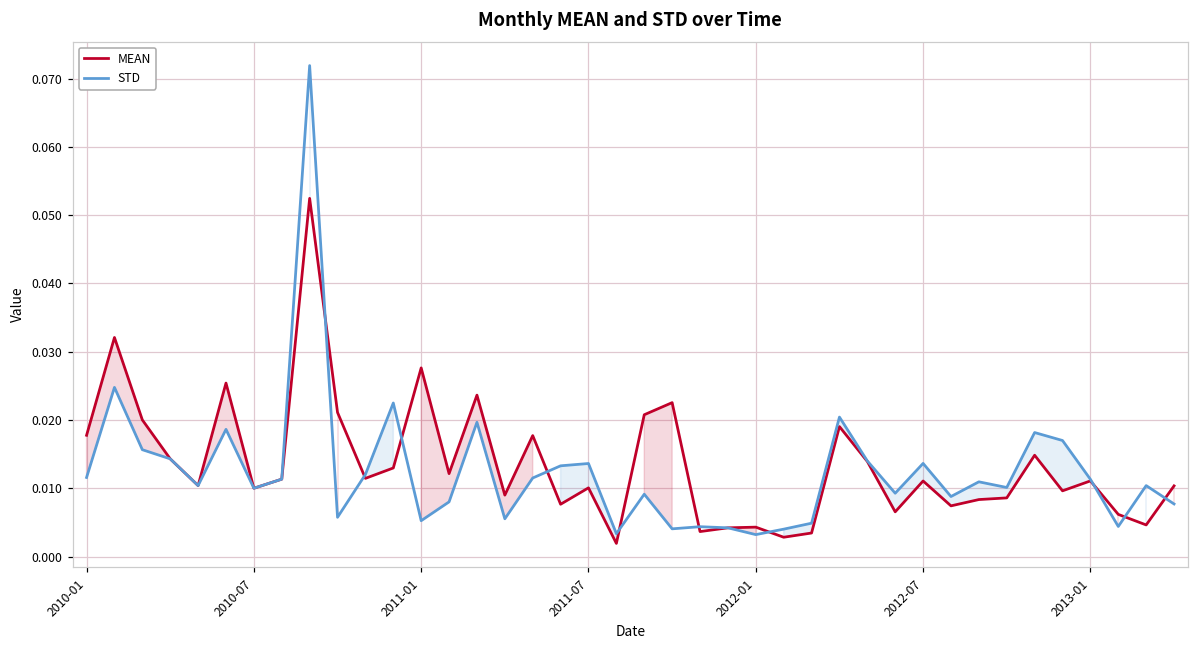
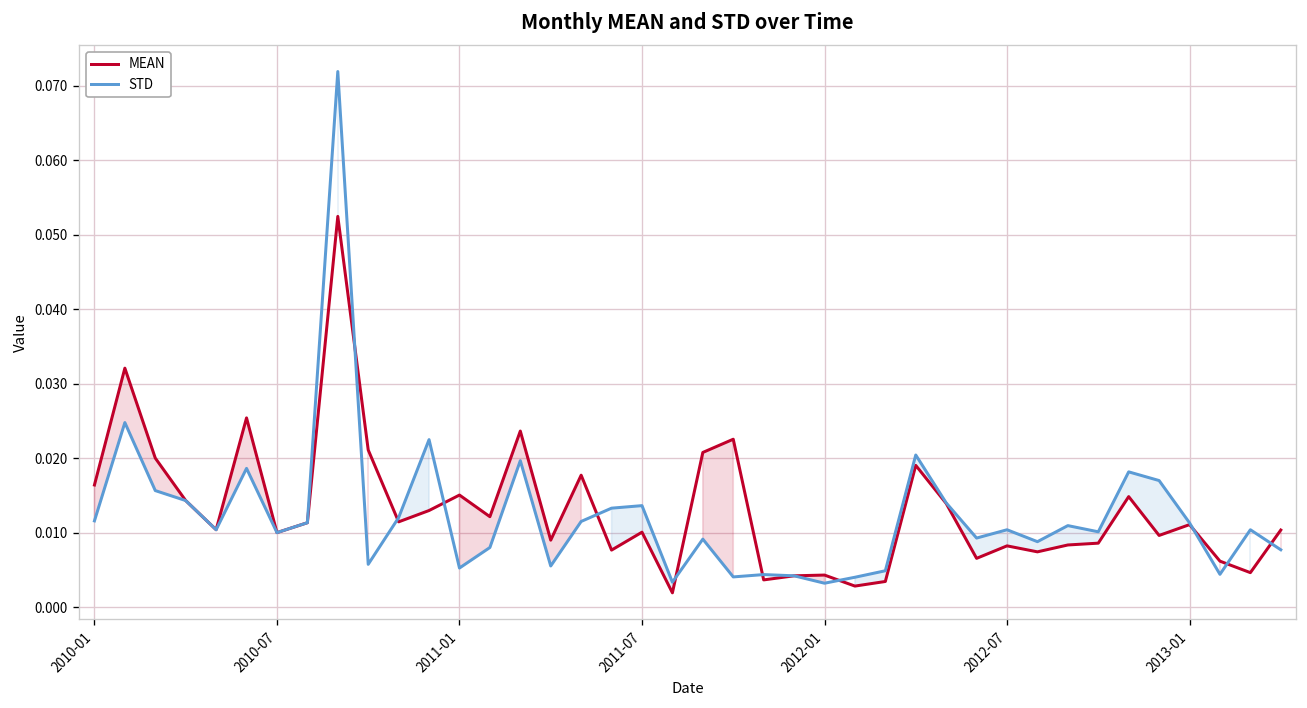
MEAN, 2010-01: 0.018 -> 0.016
MEAN, 2011-01: 0.028 -> 0.015
MEAN, 2012-07: 0.011 -> 0.008
STD, 2012-07: 0.014 -> 0.010
